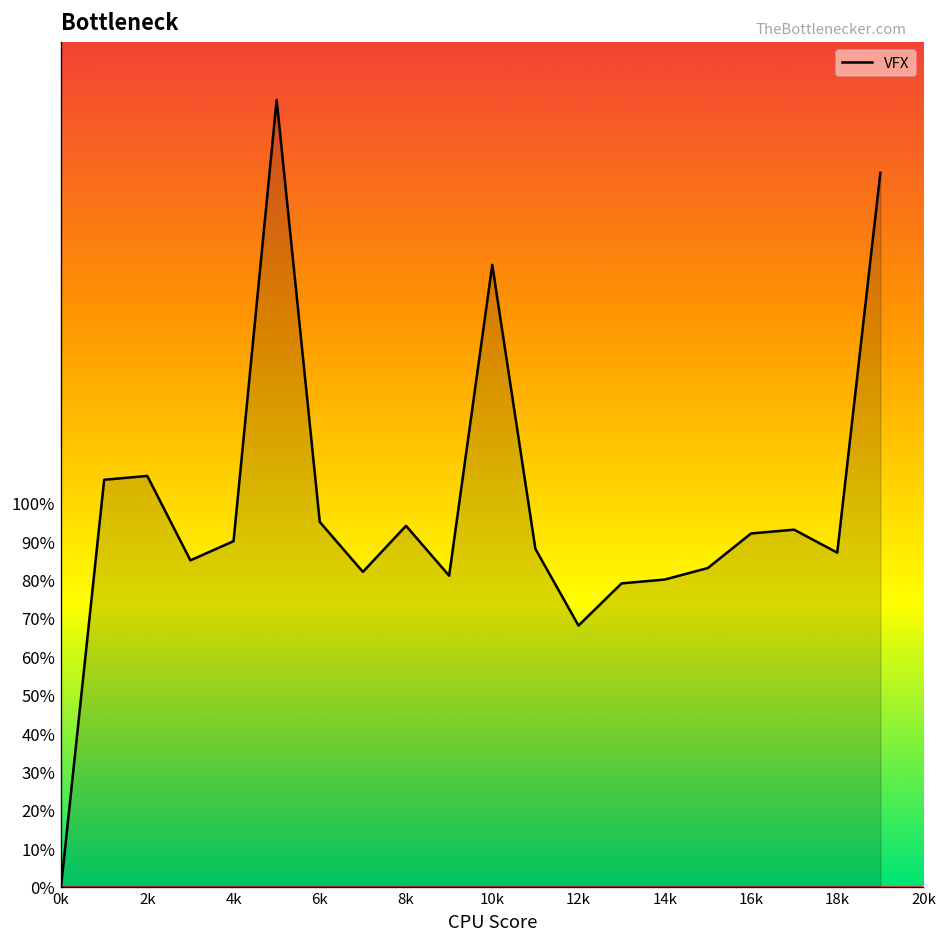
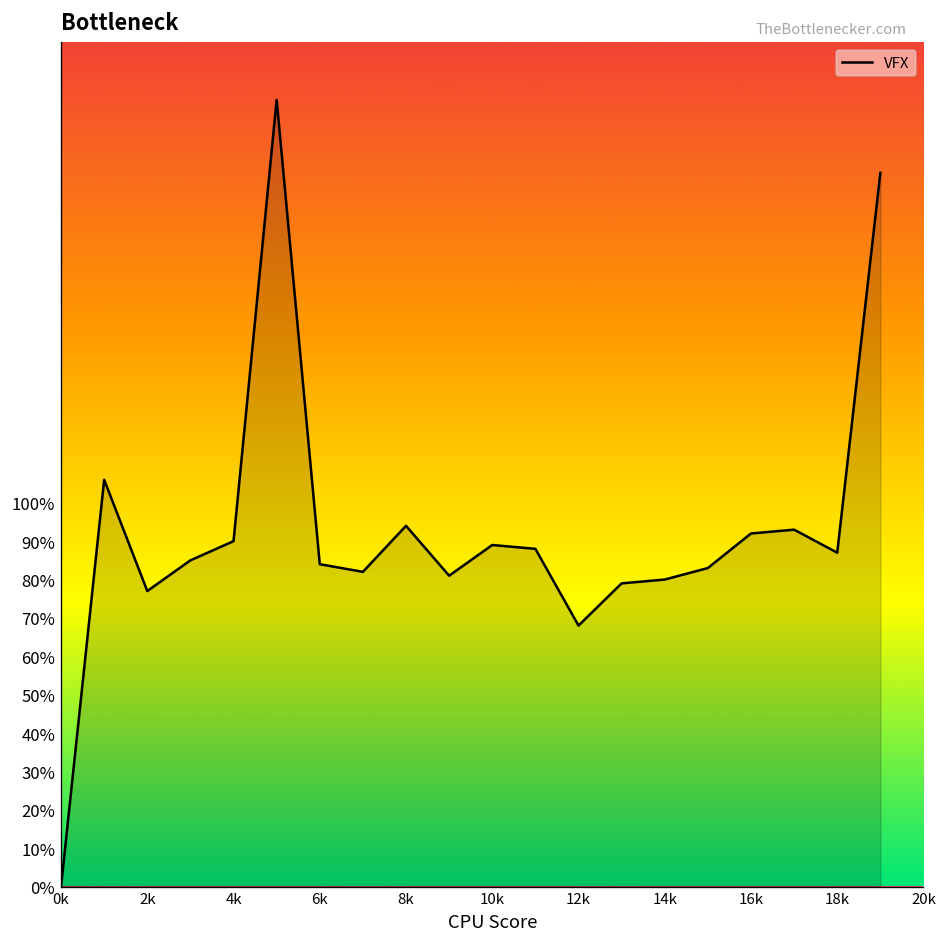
2k: 107% -> 77%
6k: 95% -> 84%
10k: 162% -> 89%
